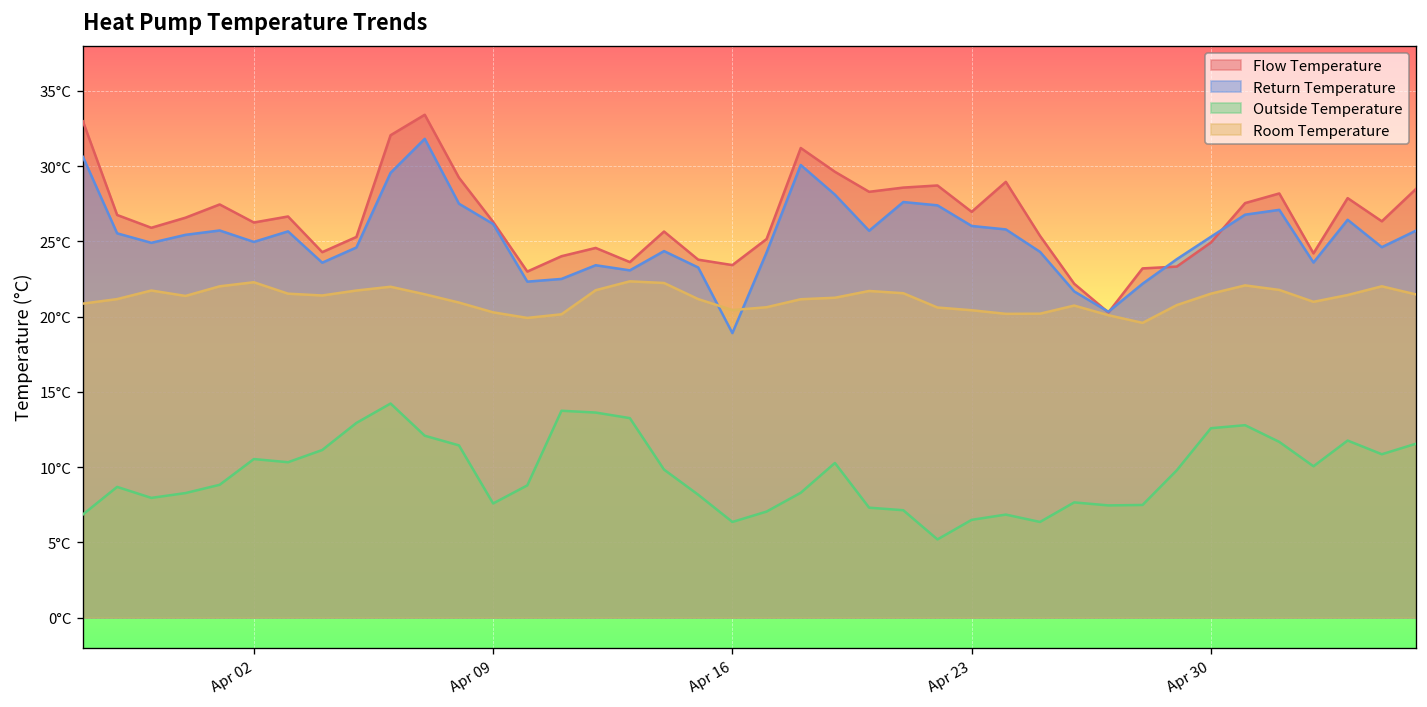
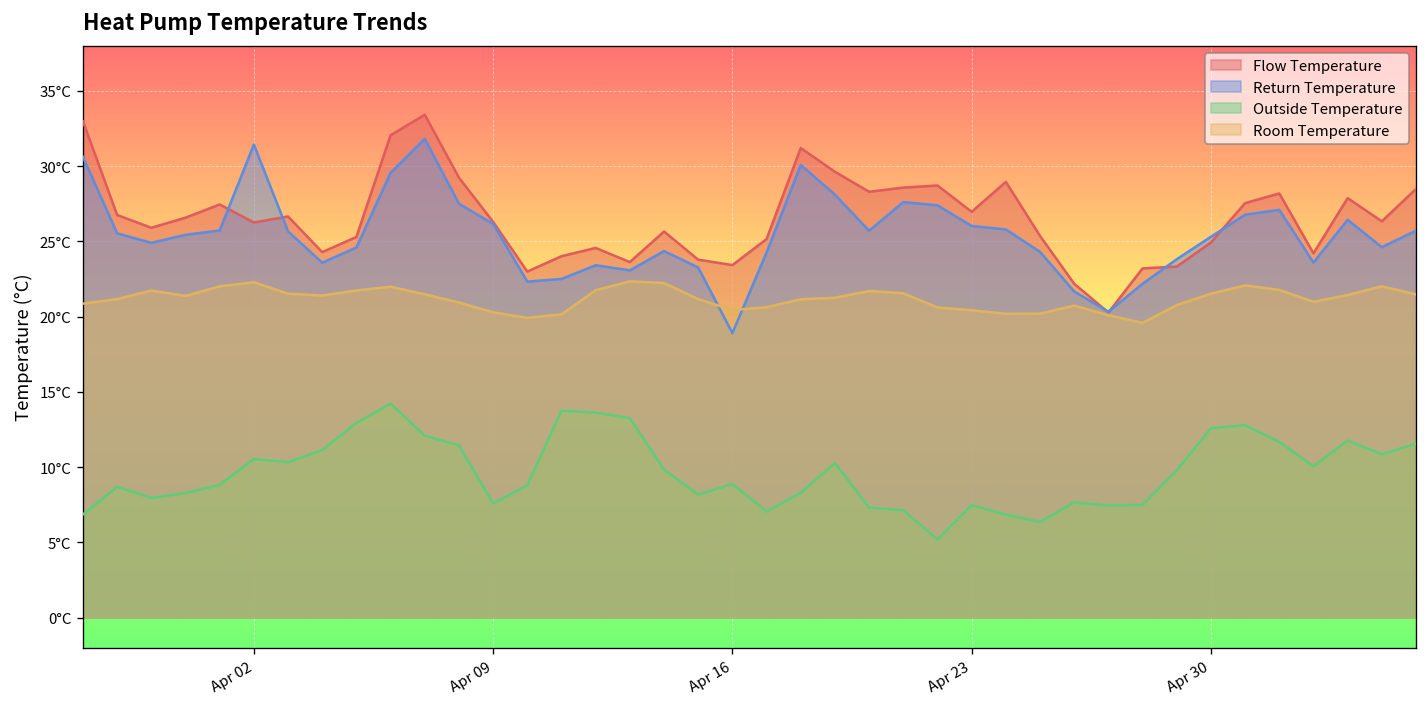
Return Temperature, Apr 02: 25.0°C -> 31.4°C
Outside Temperature, Apr 16: 6.4°C -> 8.9°C
Outside Temperature, Apr 23: 6.5°C -> 7.5°C
